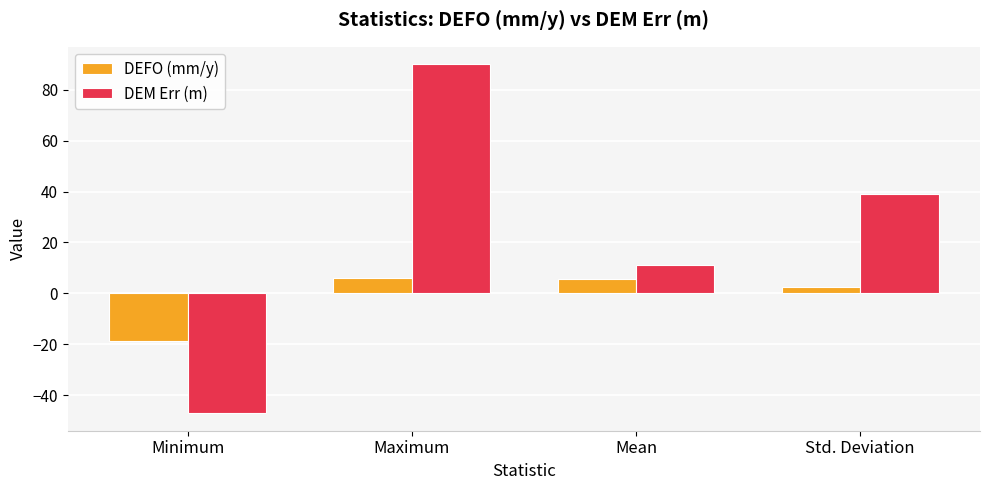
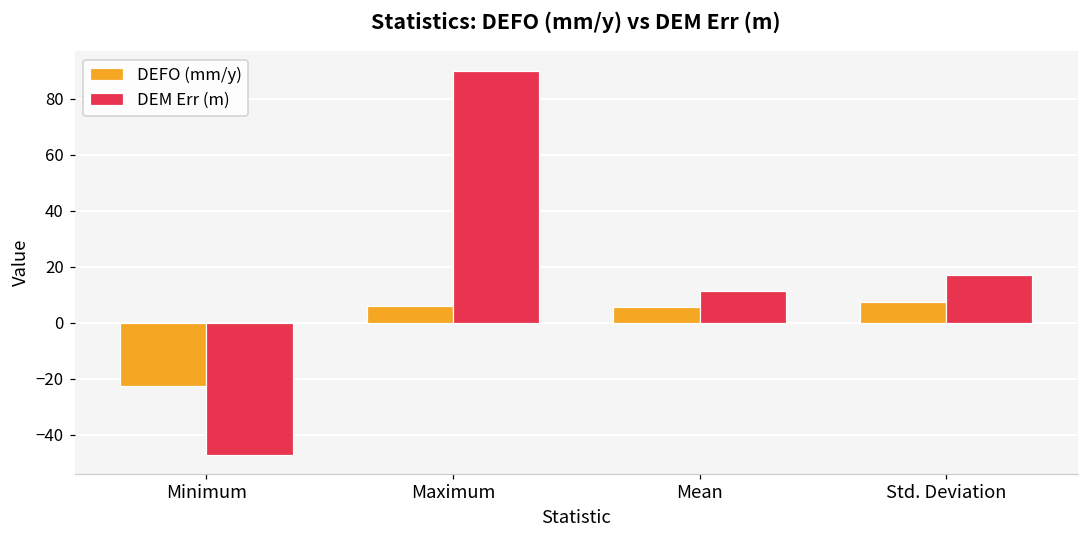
DEFO (mm/y), Minimum: -19 -> -22
DEFO (mm/y), Std. Deviation: 3 -> 7
DEM Err (m), Std. Deviation: 39 -> 17
